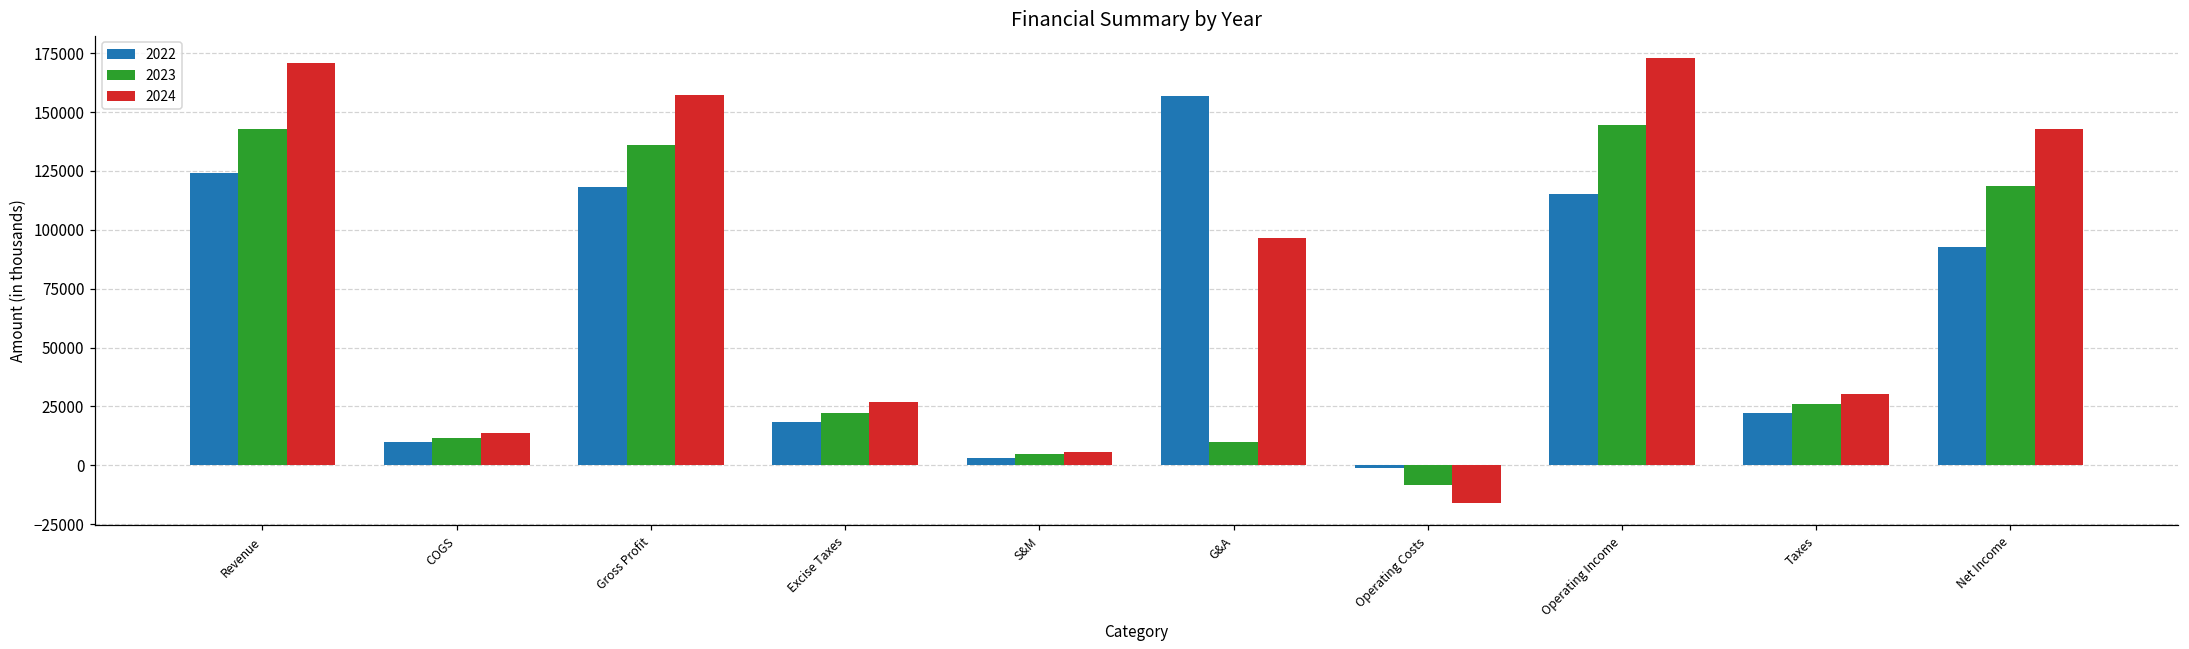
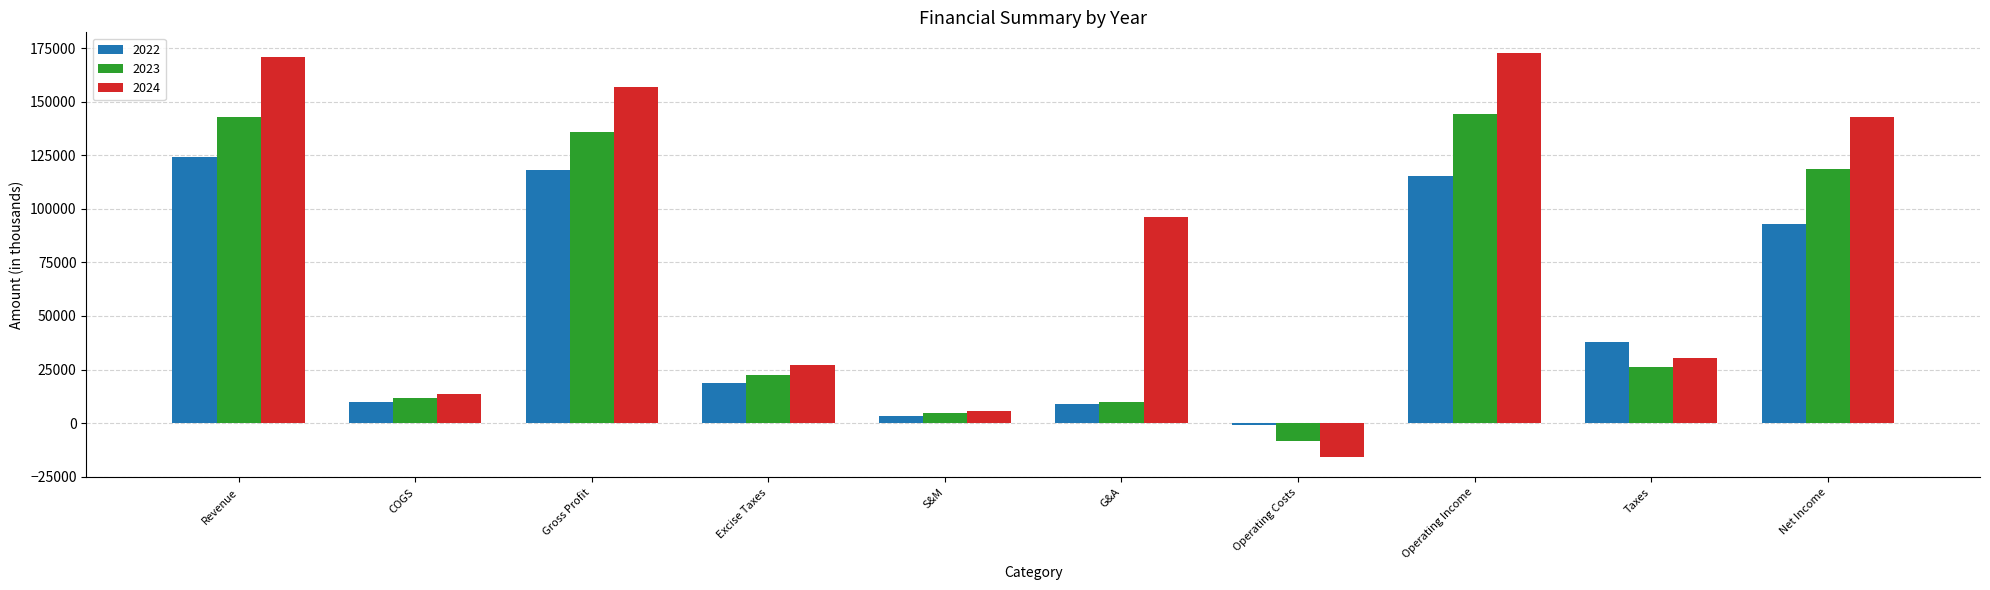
2022, G&A: 157000 -> 9000
2022, Taxes: 22000 -> 38000
